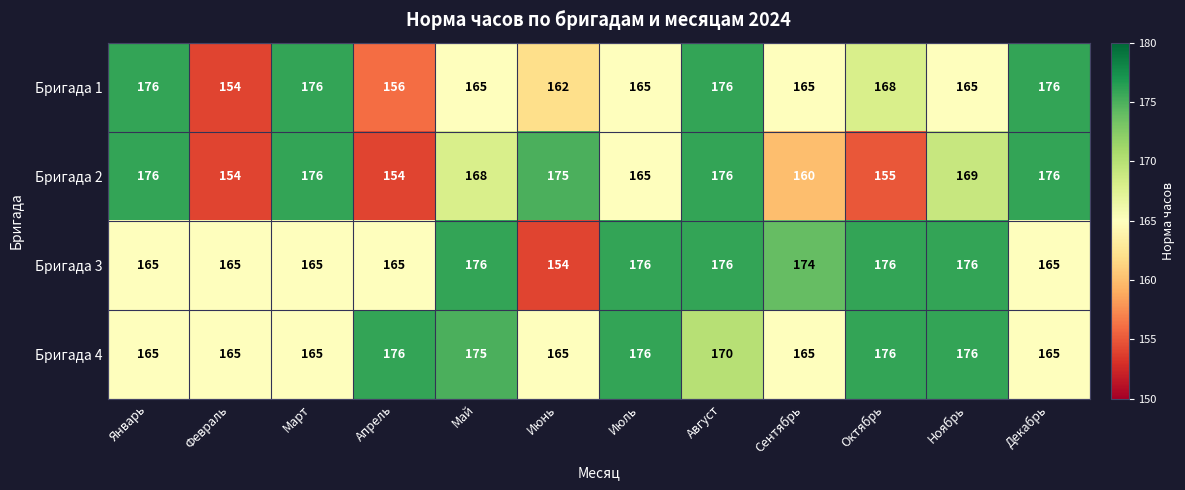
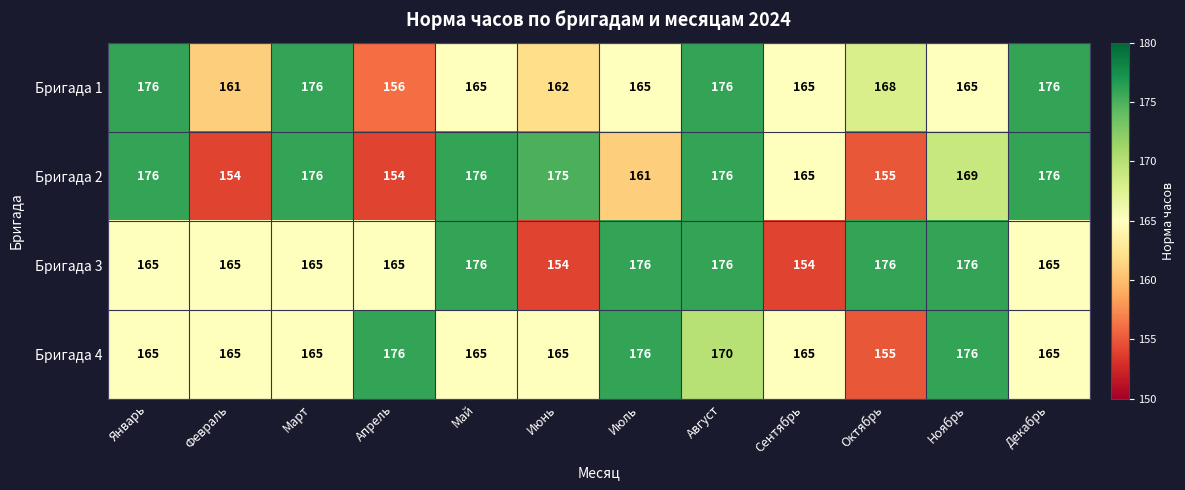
Бригада 1, Февраль: 154 -> 161
Бригада 2, Май: 168 -> 176
Бригада 2, Июль: 165 -> 161
Бригада 2, Сентябрь: 160 -> 165
Бригада 3, Сентябрь: 174 -> 154
Бригада 4, Май: 175 -> 165
Бригада 4, Октябрь: 176 -> 155
